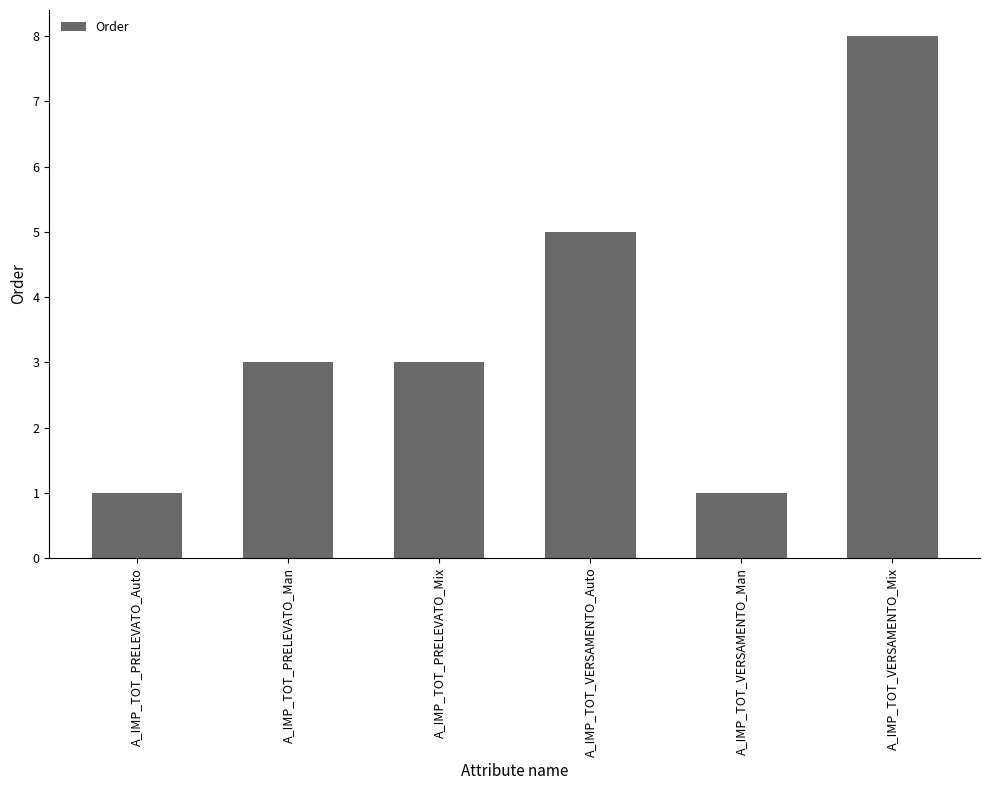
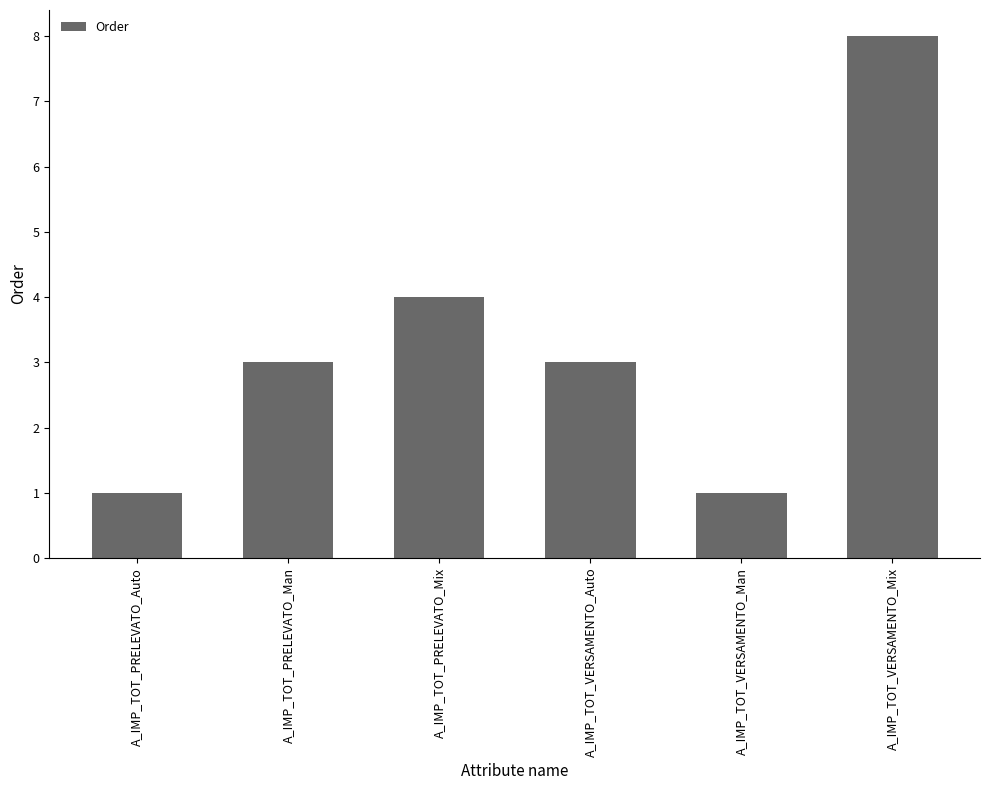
A_IMP_TOT_PRELEVATO_Mix: 3 -> 4
A_IMP_TOT_VERSAMENTO_Auto: 5 -> 3
